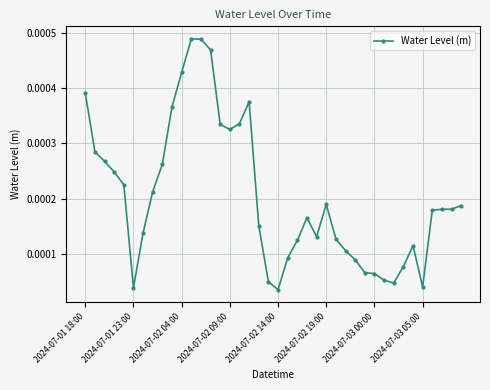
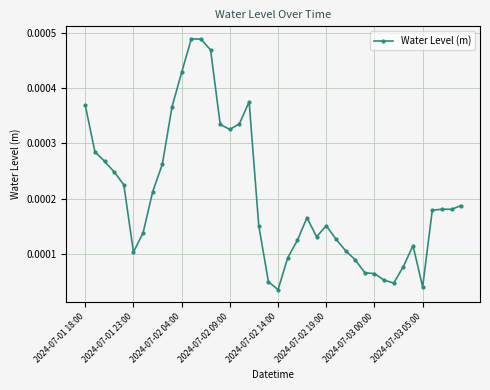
2024-07-01 18:00: 0.00039 -> 0.00037
2024-07-01 23:00: 0.00004 -> 0.00010
2024-07-02 19:00: 0.00019 -> 0.00015
